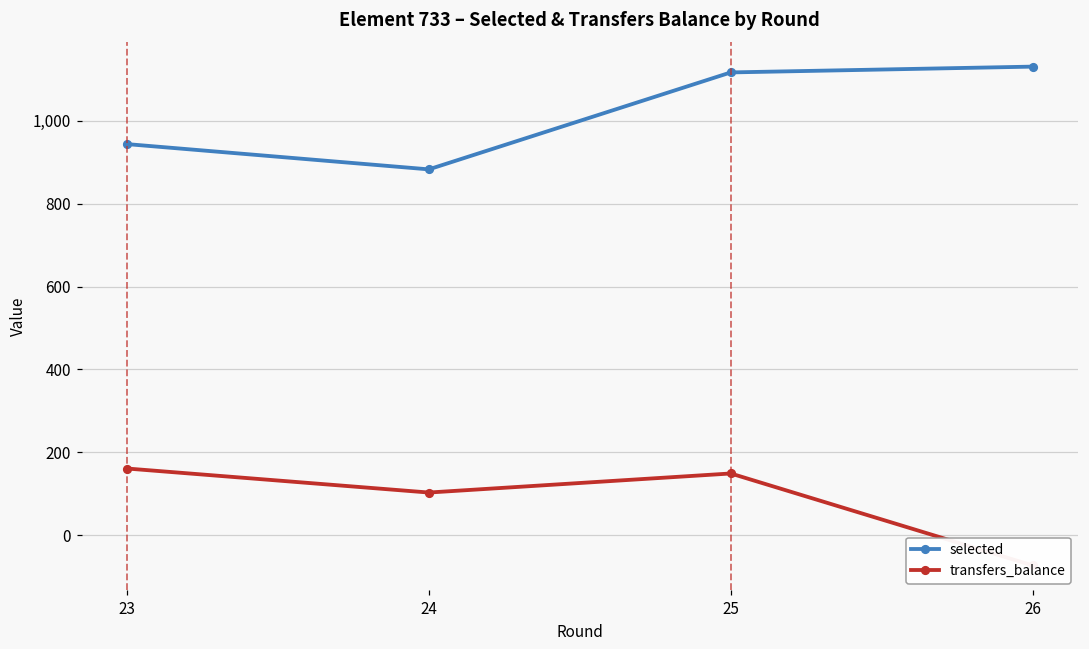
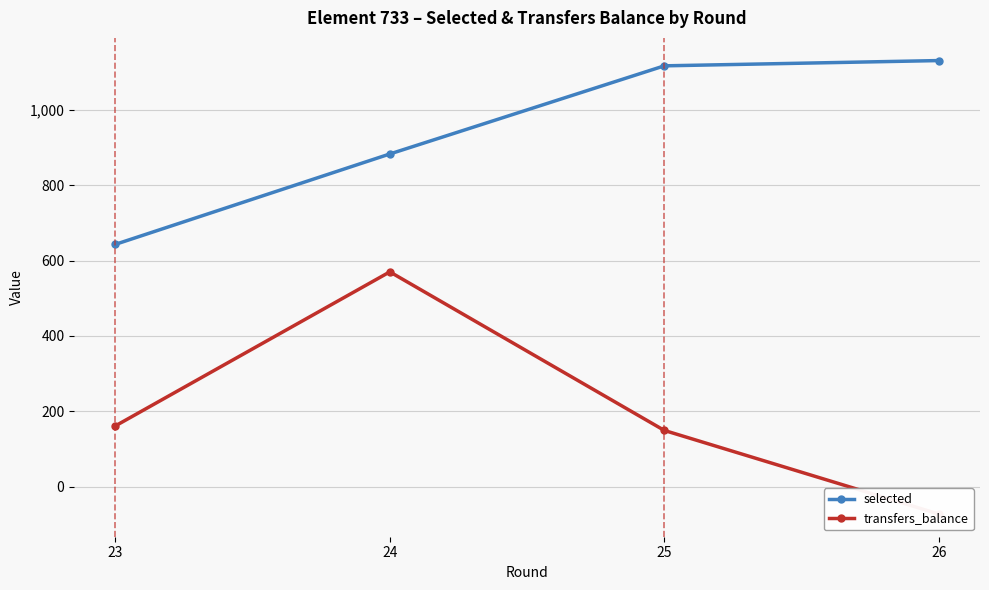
selected, 23: 940 -> 640
transfers_balance, 24: 100 -> 570
